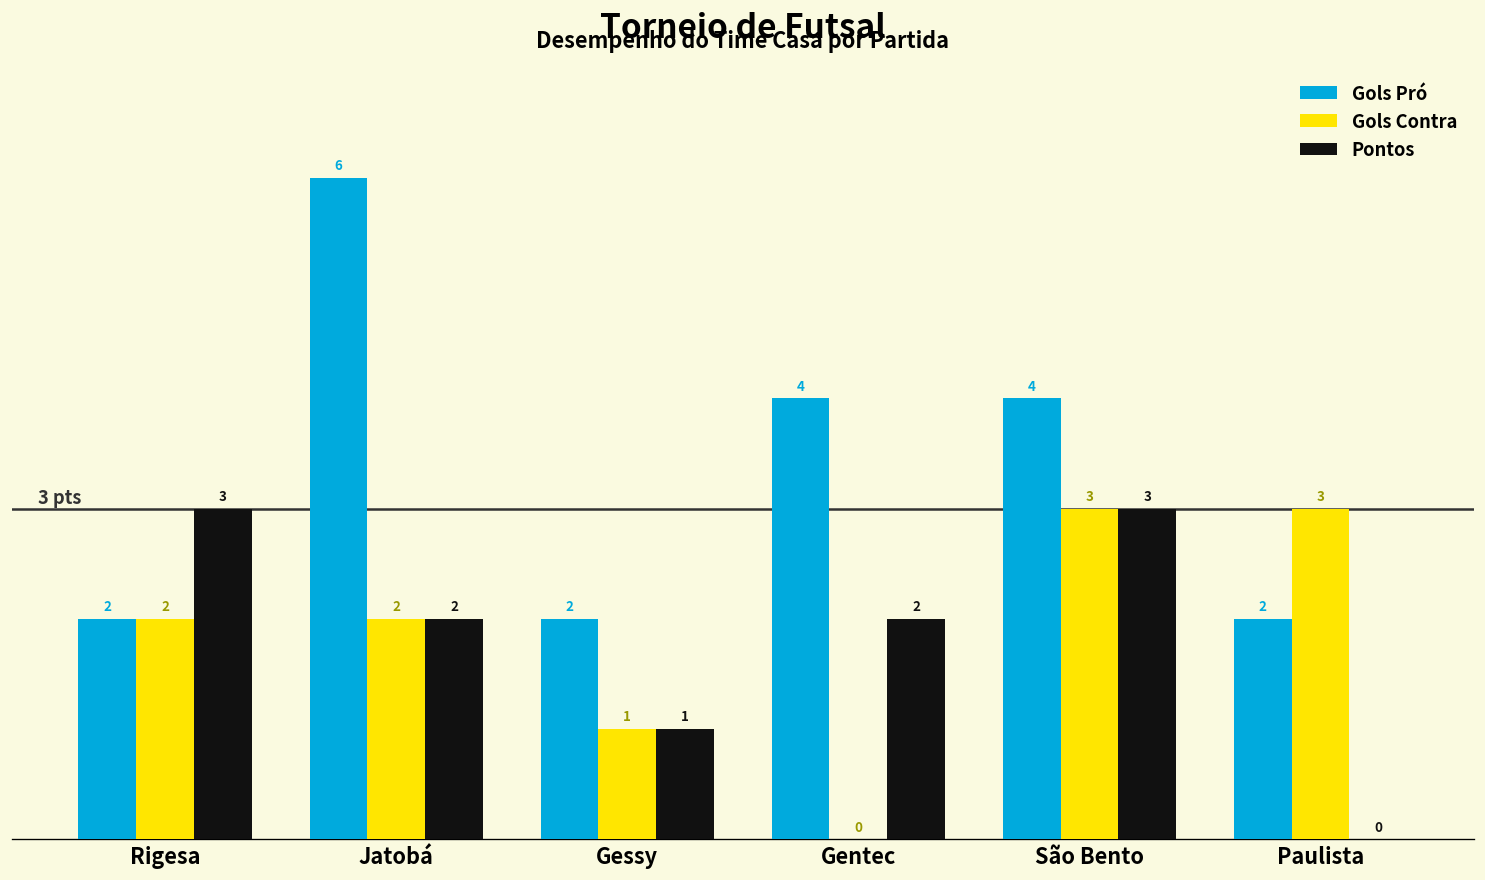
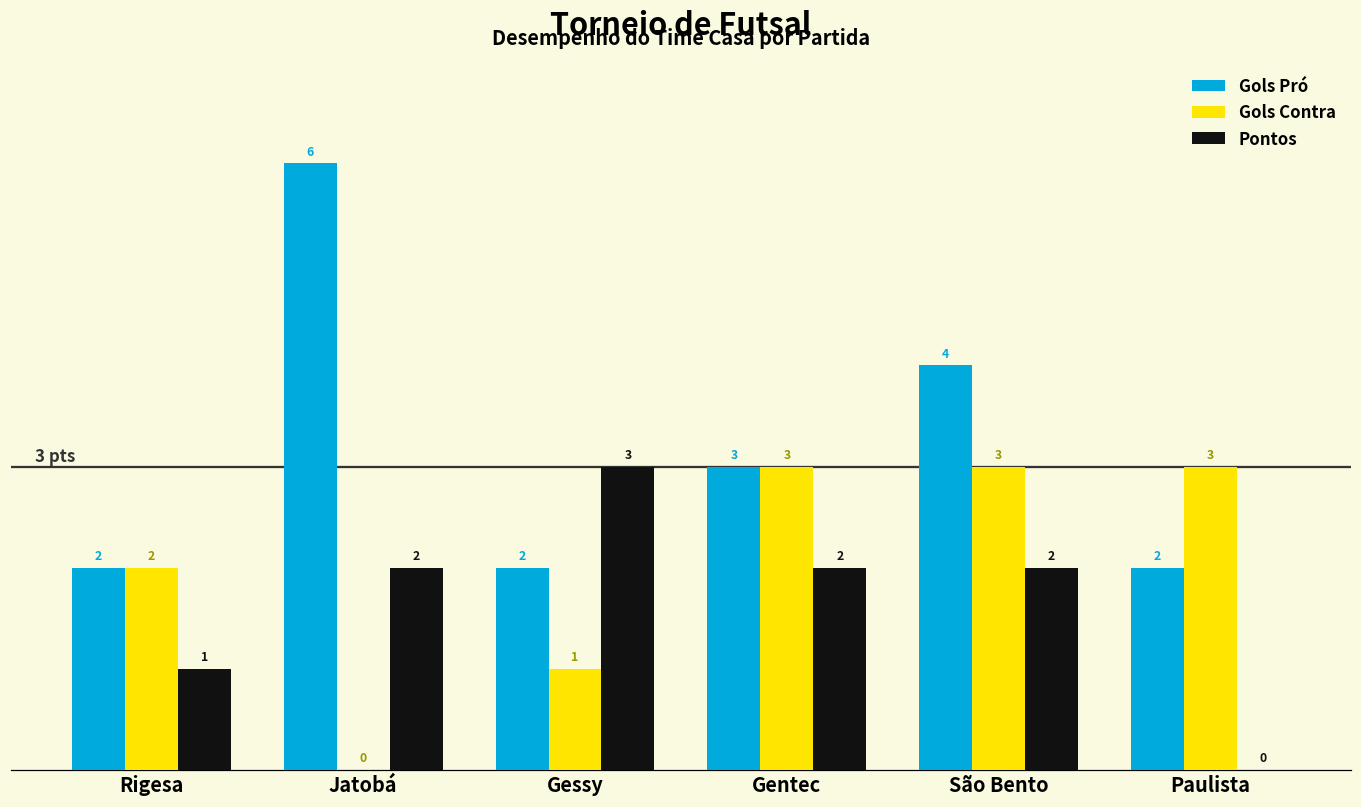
Pontos, Rigesa: 3 -> 1
Gols Contra, Jatobá: 2 -> 0
Pontos, Gessy: 1 -> 3
Gols Pró, Gentec: 4 -> 3
Gols Contra, Gentec: 0 -> 3
Pontos, São Bento: 3 -> 2
